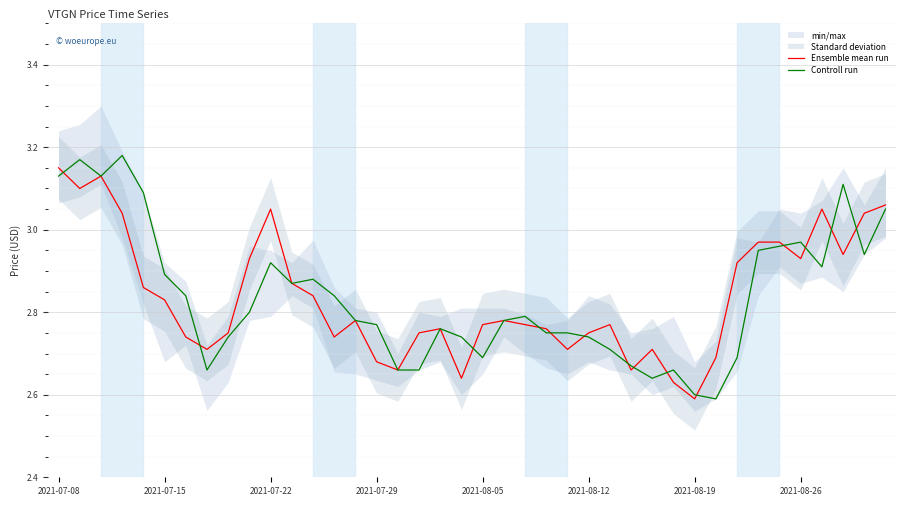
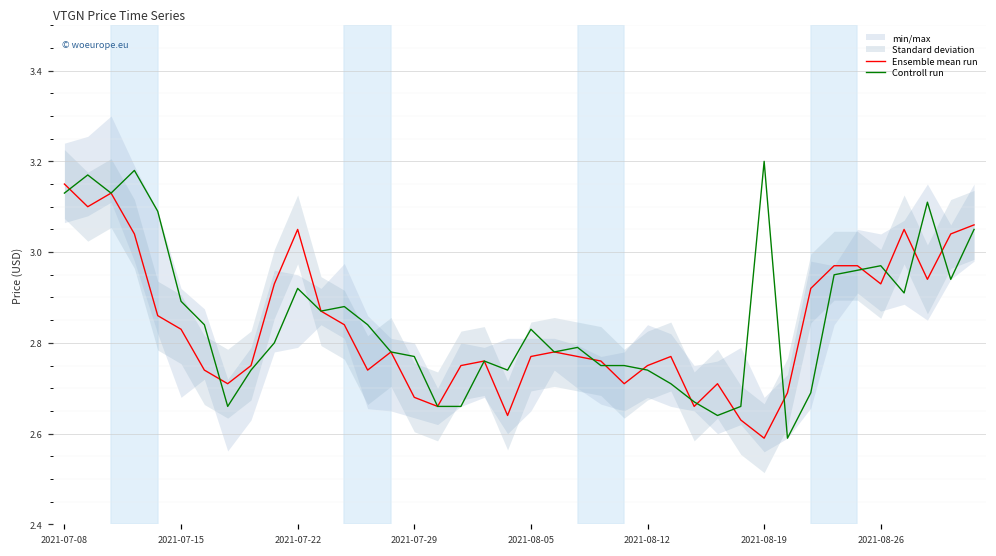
Controll run, 2021-08-05: 2.69 -> 2.83
Controll run, 2021-08-19: 2.6 -> 3.2
